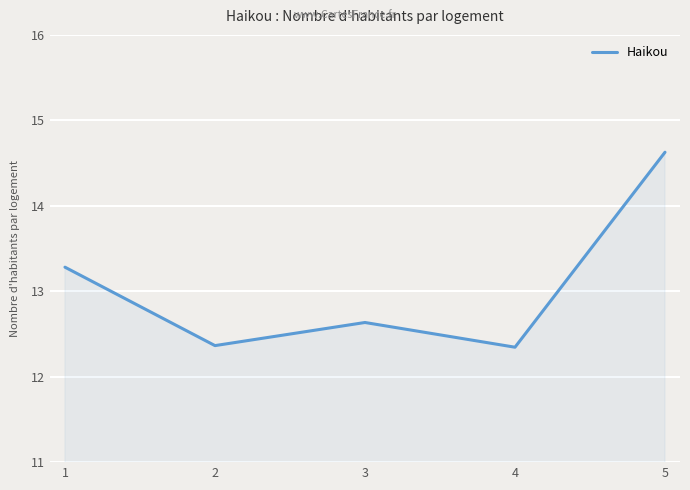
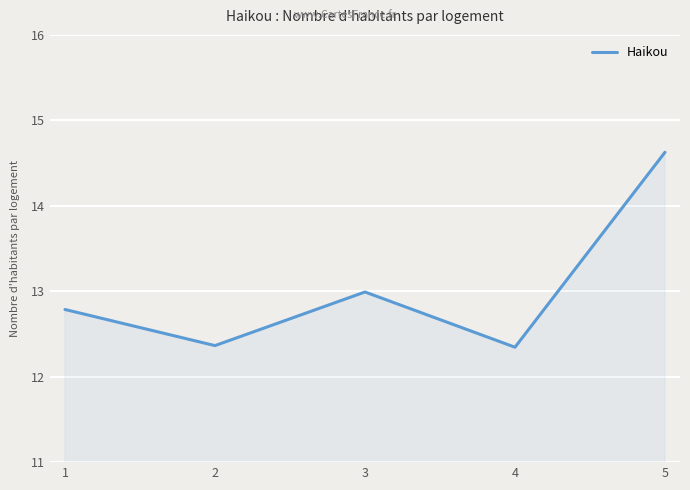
1: 13.3 -> 12.8
3: 12.6 -> 13.0
